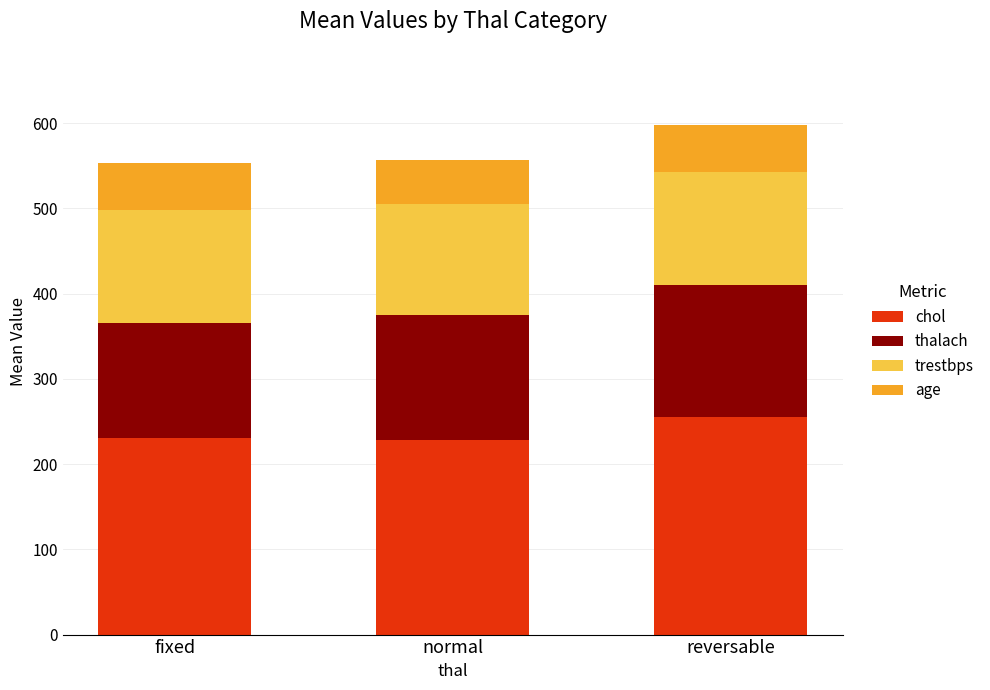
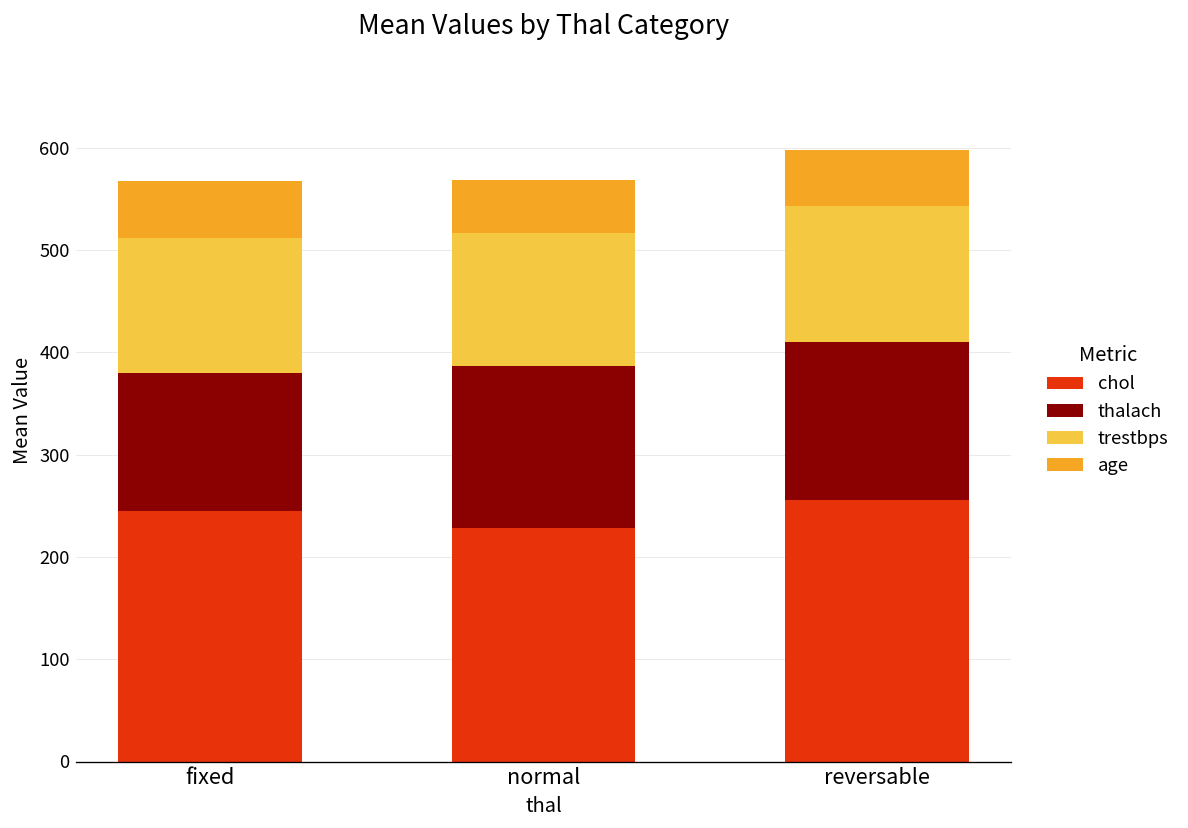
chol, fixed: 230 -> 240
thalach, normal: 150 -> 160
